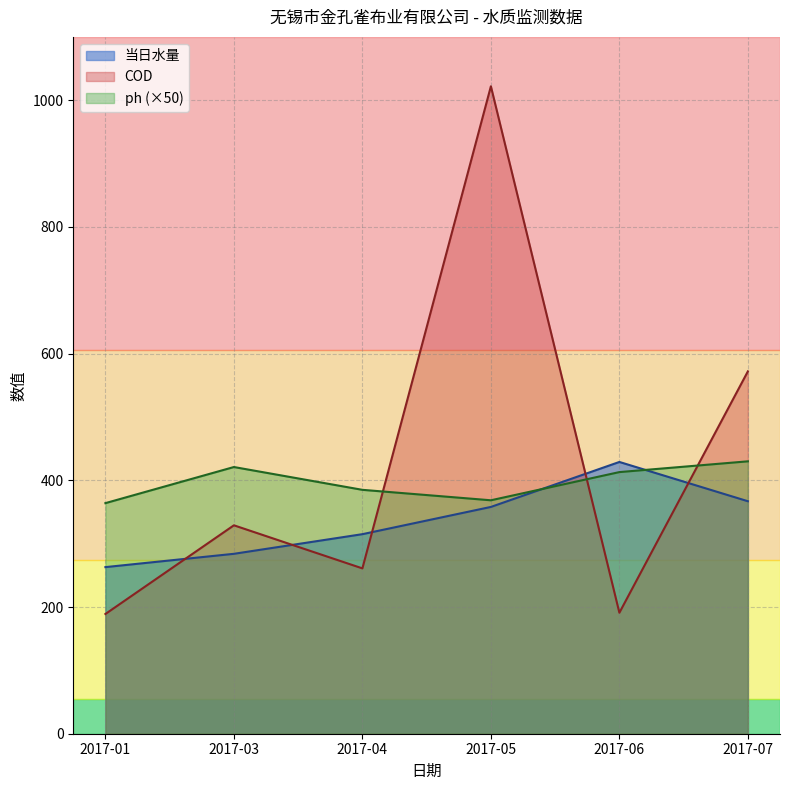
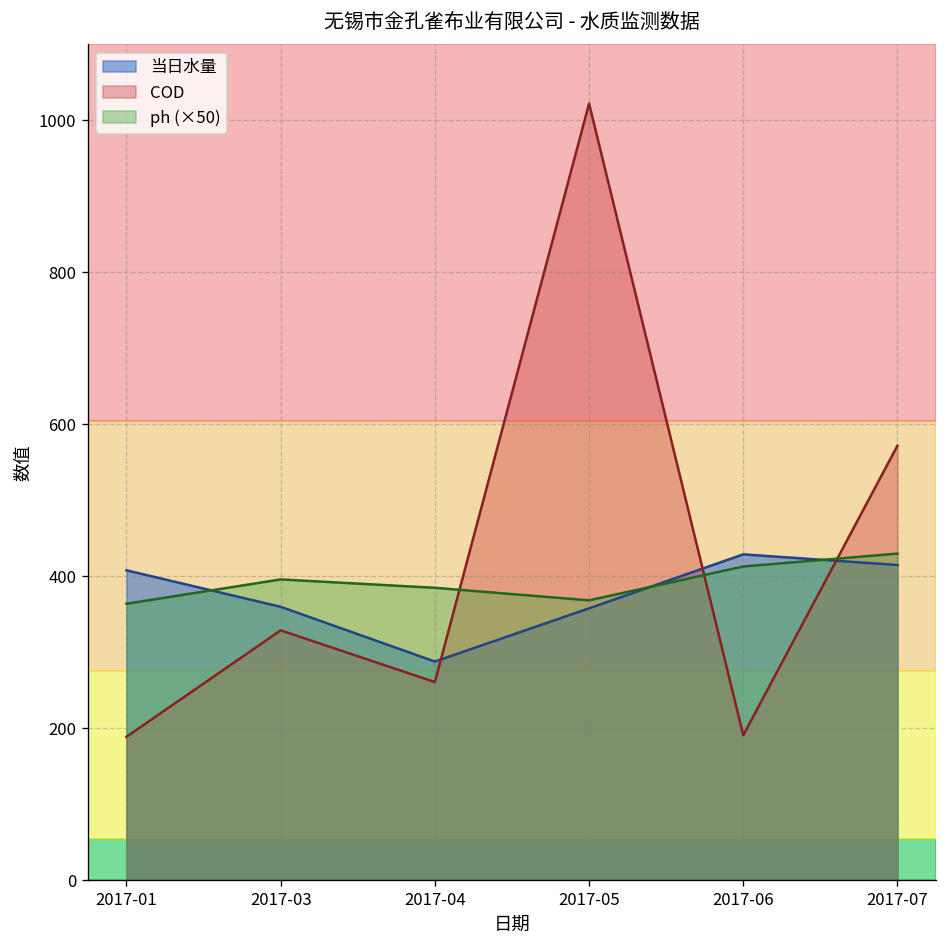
当日水量, 2017-01: 260 -> 410
当日水量, 2017-03: 280 -> 360
ph (×50), 2017-03: 420 -> 400
当日水量, 2017-04: 320 -> 290
当日水量, 2017-07: 370 -> 420
